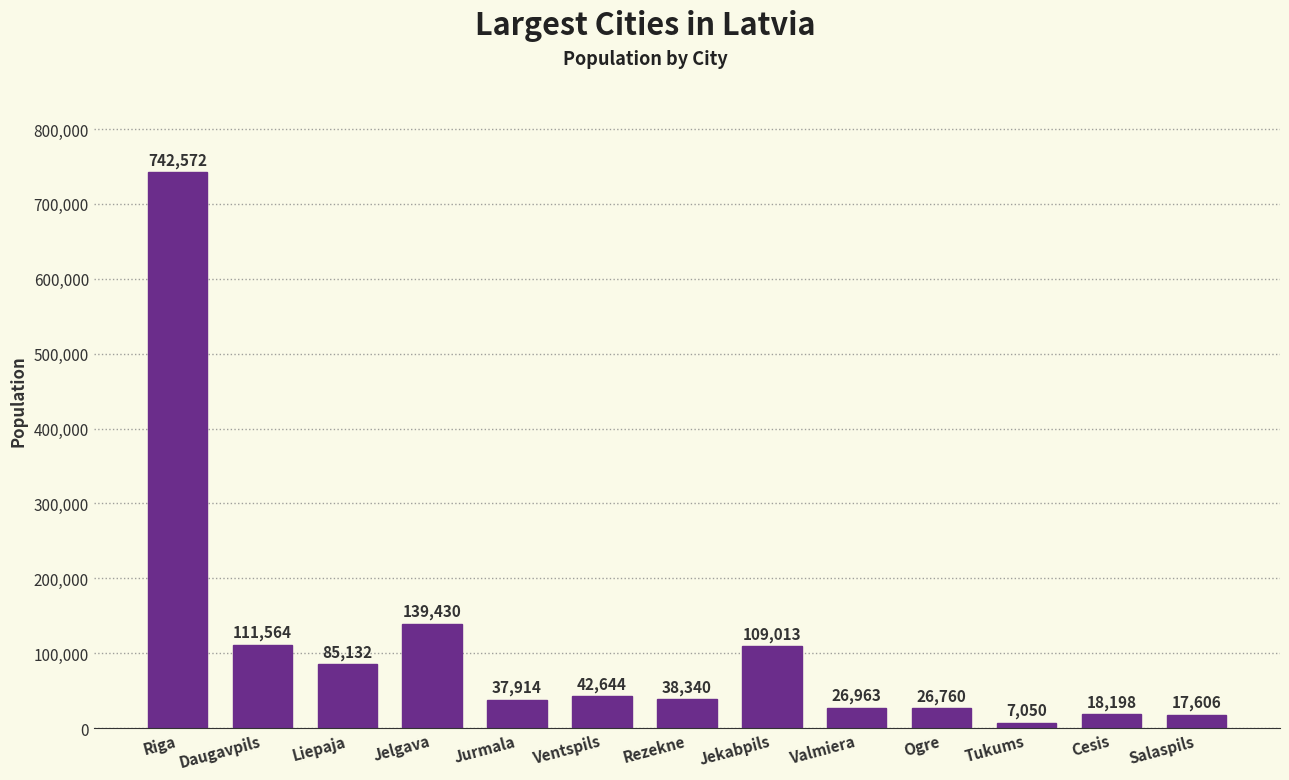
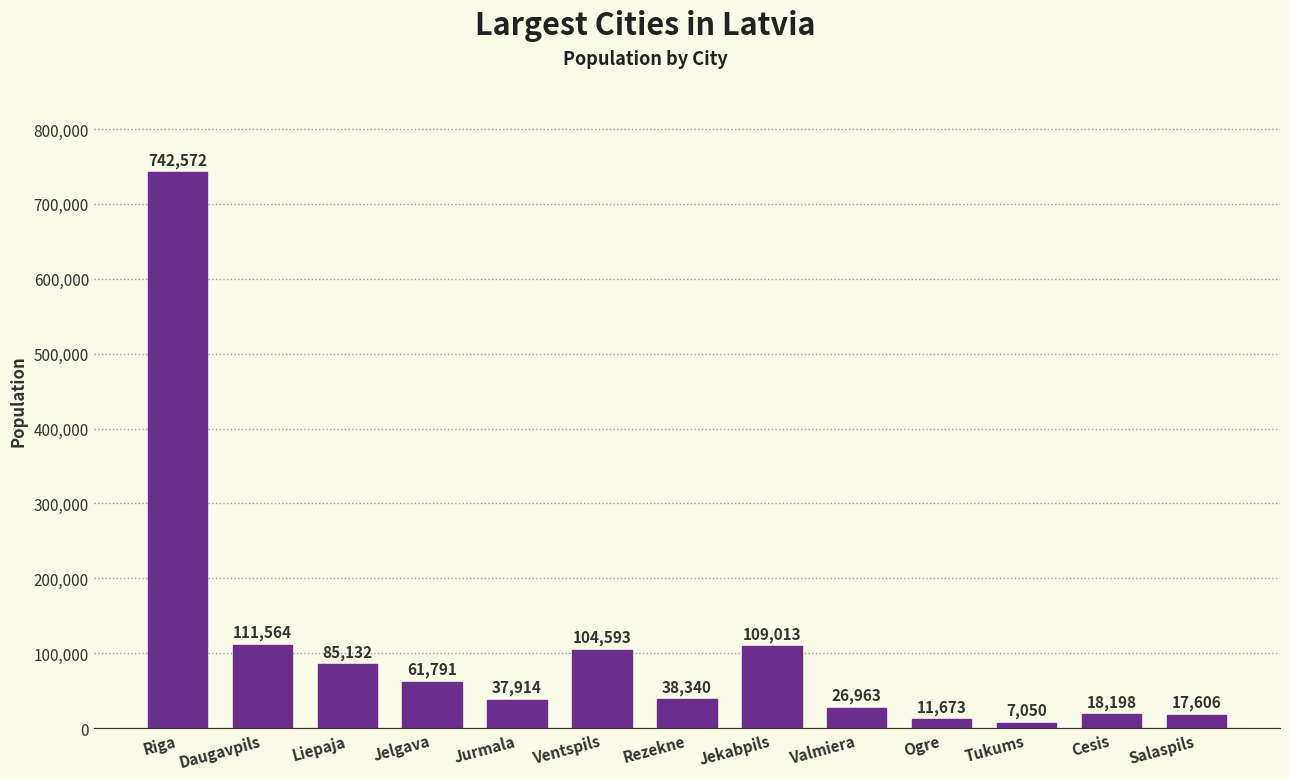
Jelgava: 139,430 -> 61,791
Ventspils: 42,644 -> 104,593
Ogre: 26,760 -> 11,673
